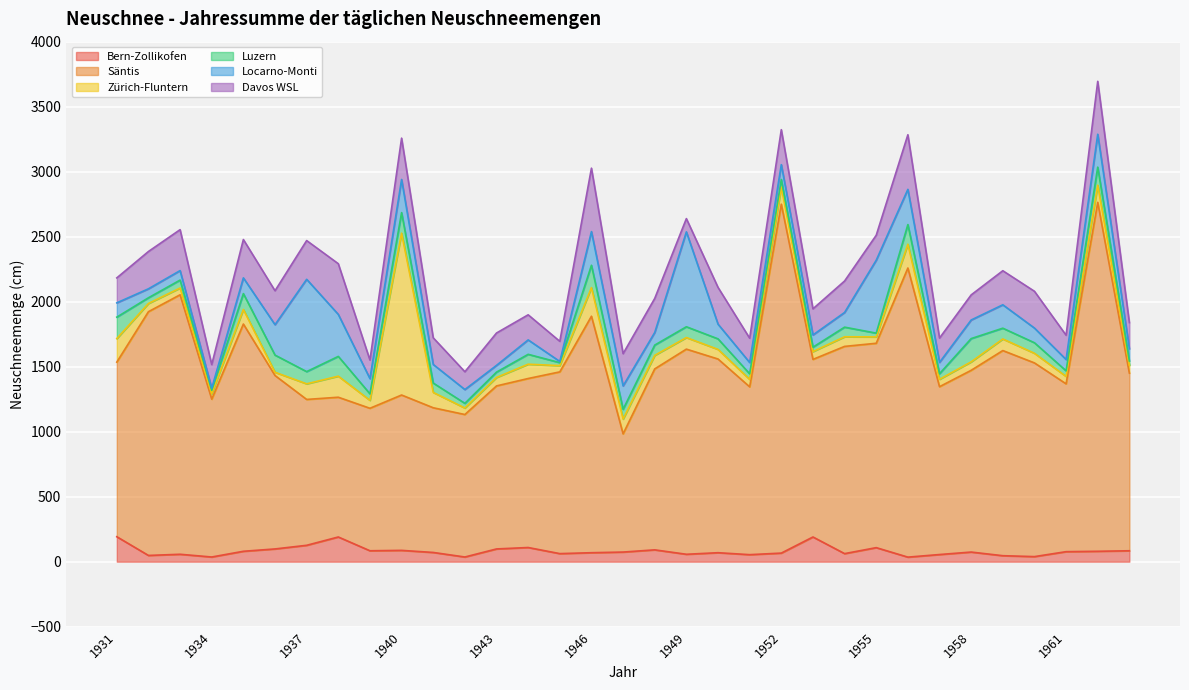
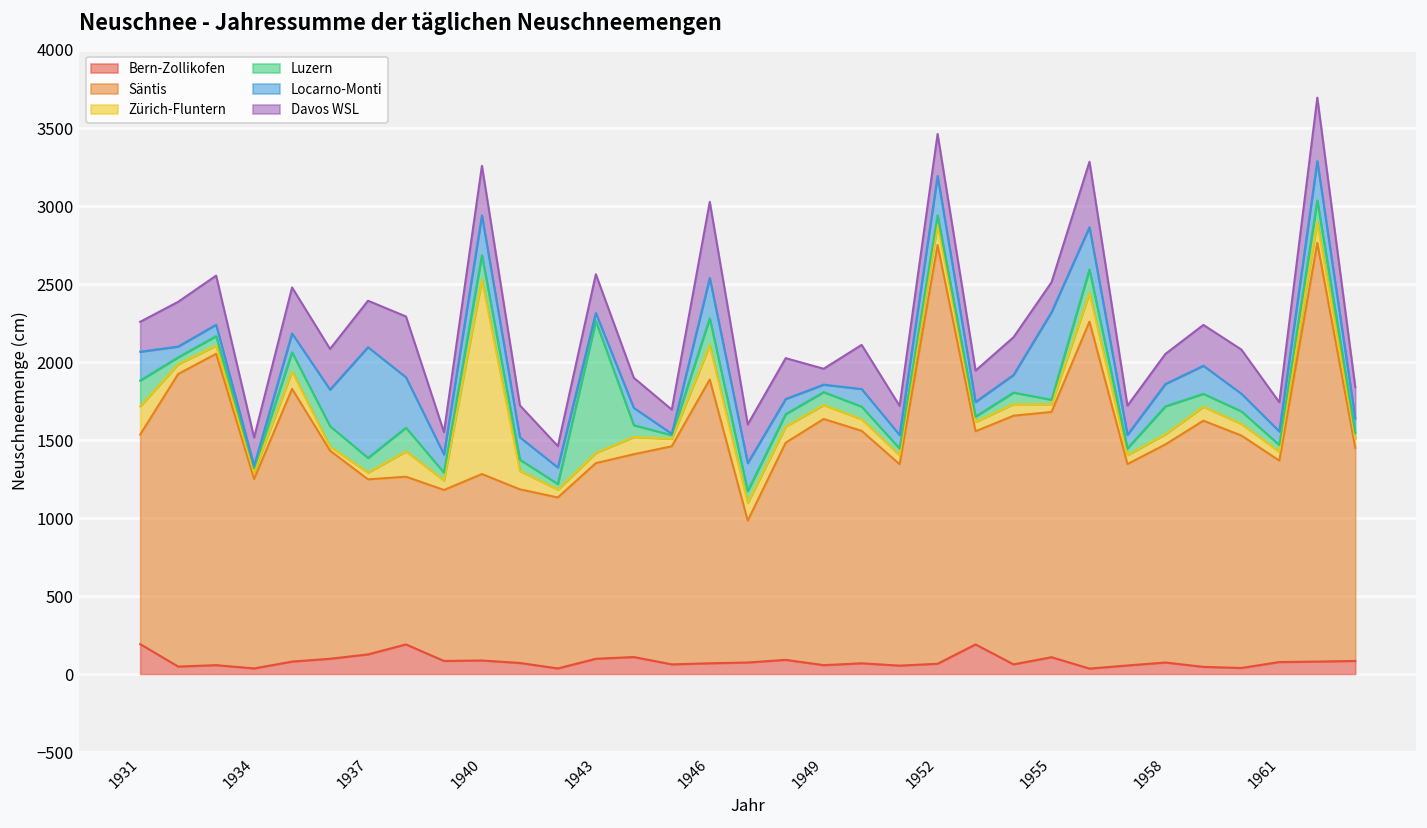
Locarno-Monti, 1931: 110 -> 190
Zürich-Fluntern, 1937: 120 -> 40
Luzern, 1943: 40 -> 850
Locarno-Monti, 1949: 730 -> 50
Locarno-Monti, 1952: 110 -> 250
